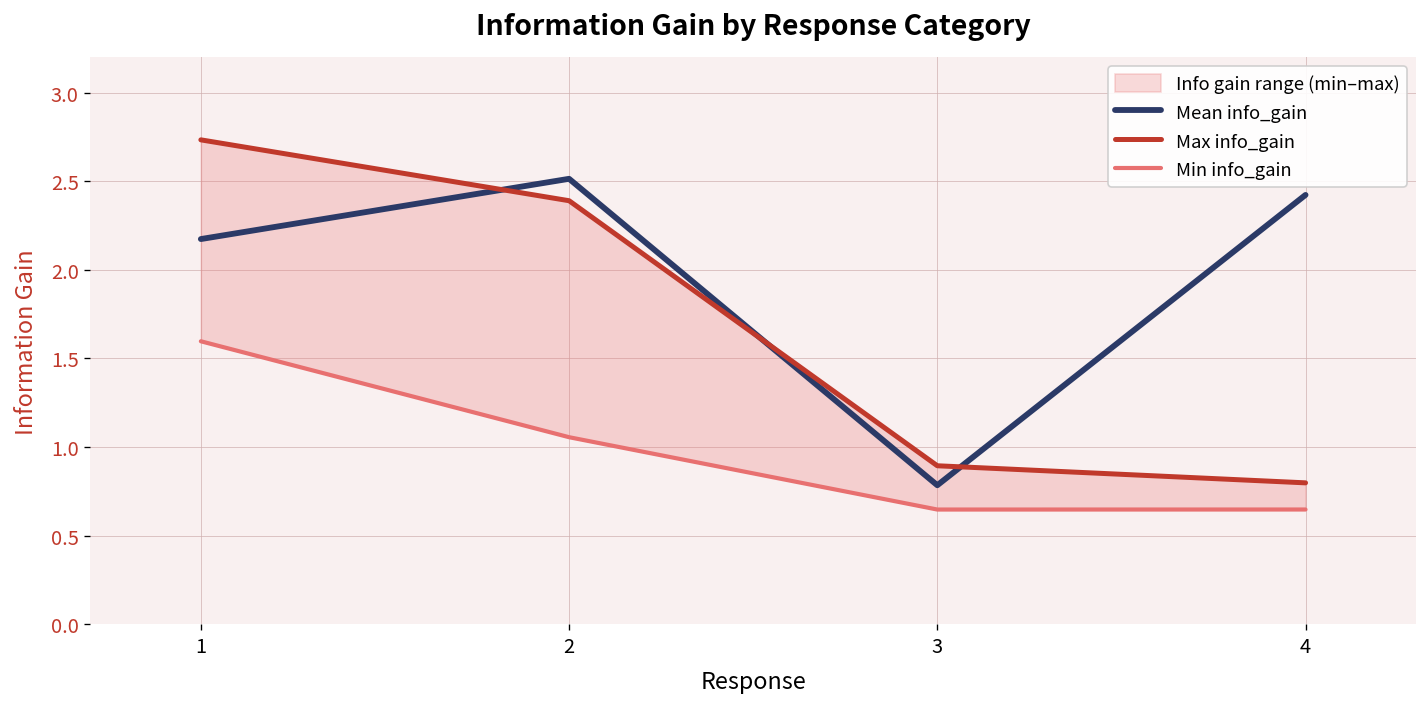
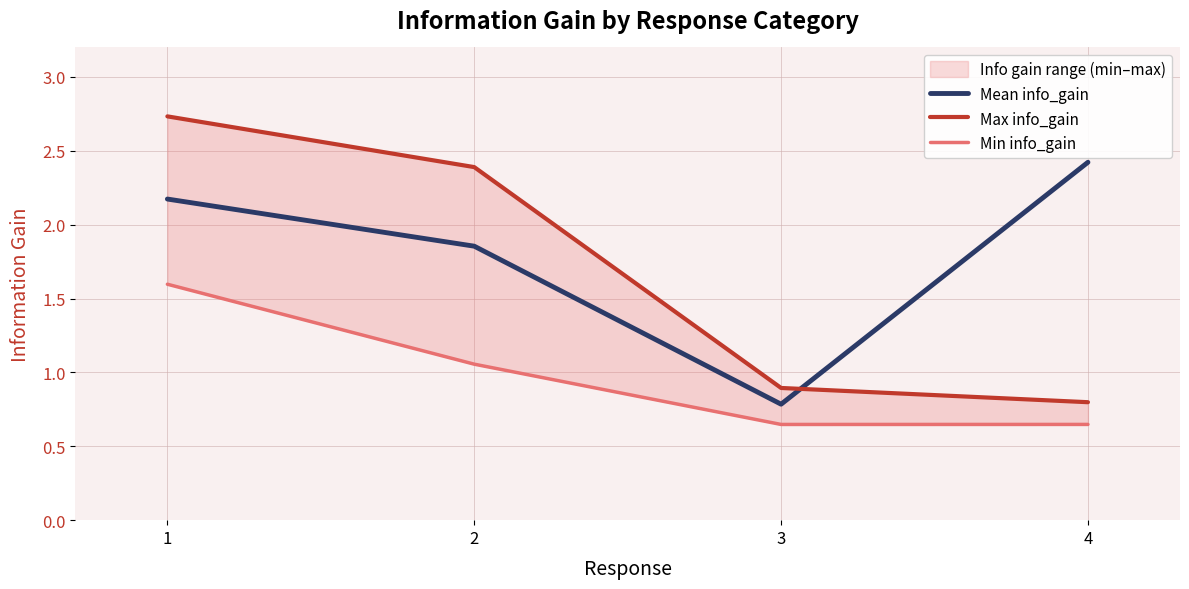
Mean info_gain, 2: 2.51 -> 1.85
